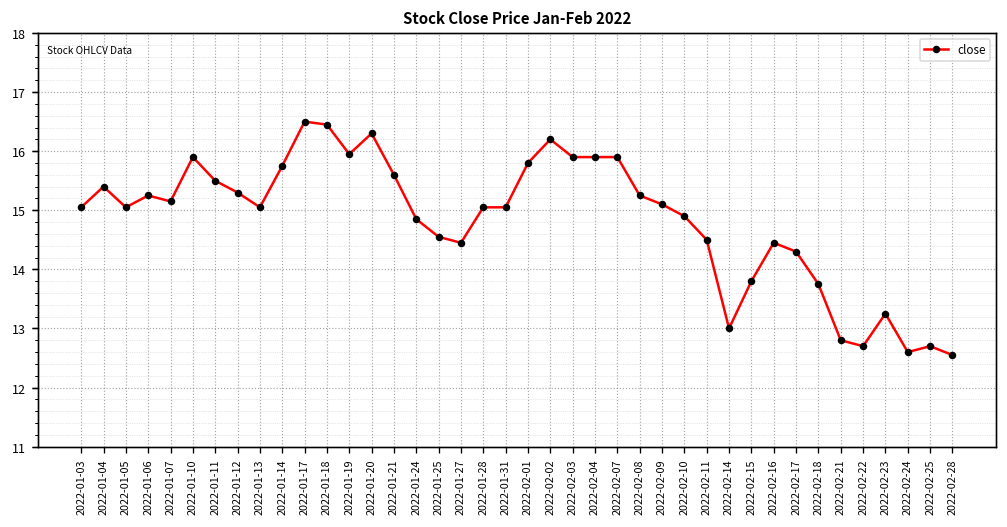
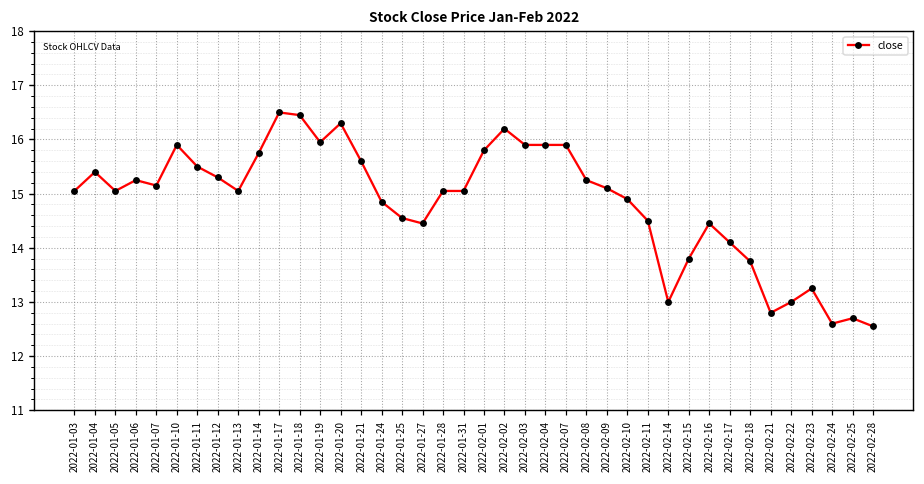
2022-02-17: 14.3 -> 14.1
2022-02-22: 12.7 -> 13.0
